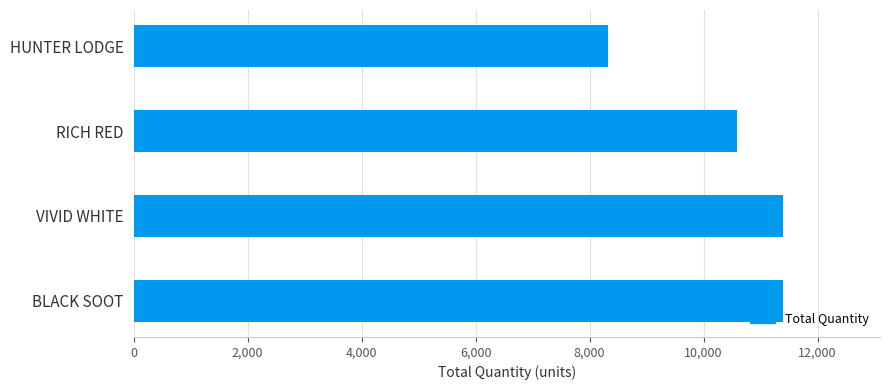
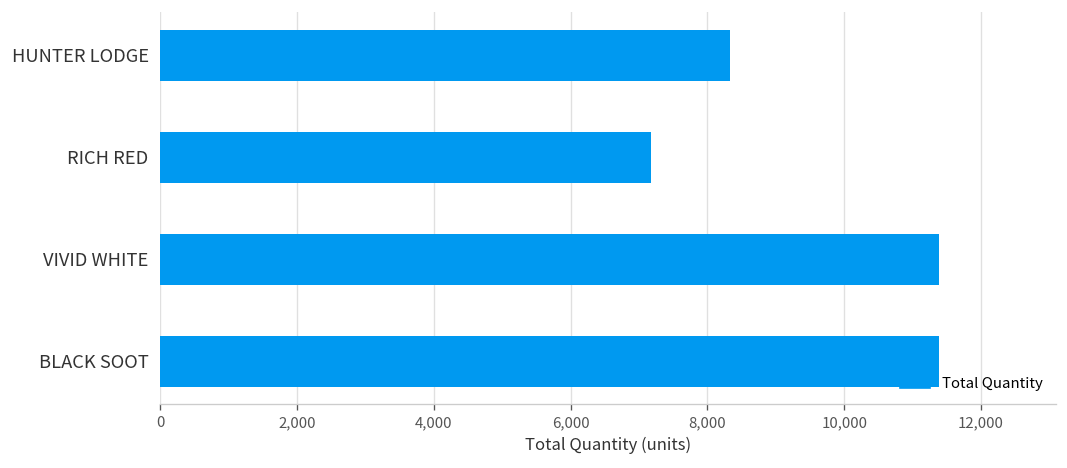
RICH RED: 10,600 -> 7,200
